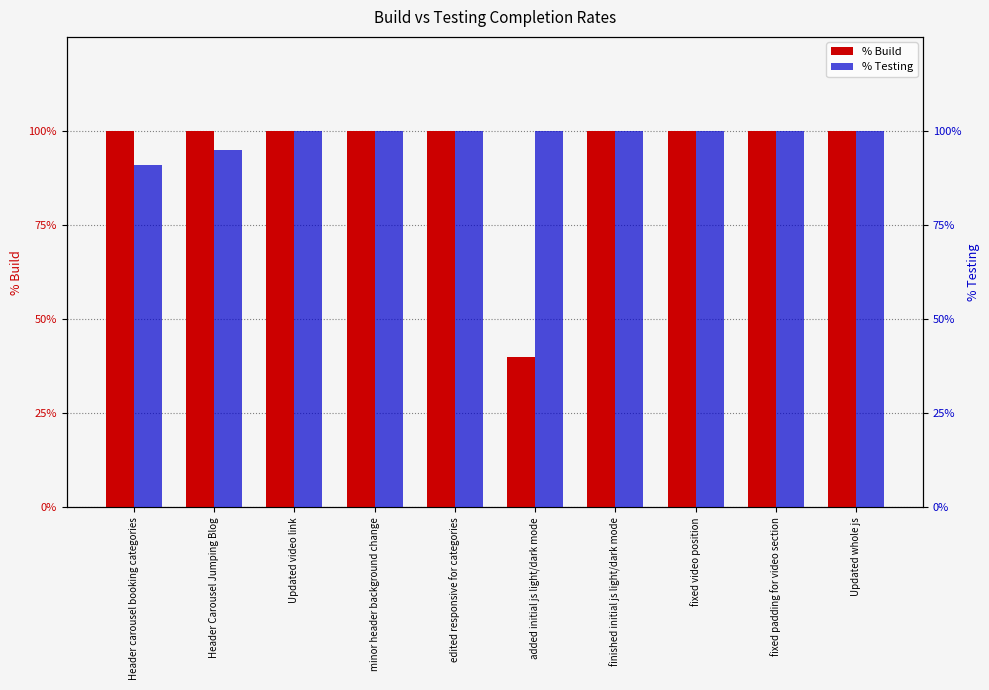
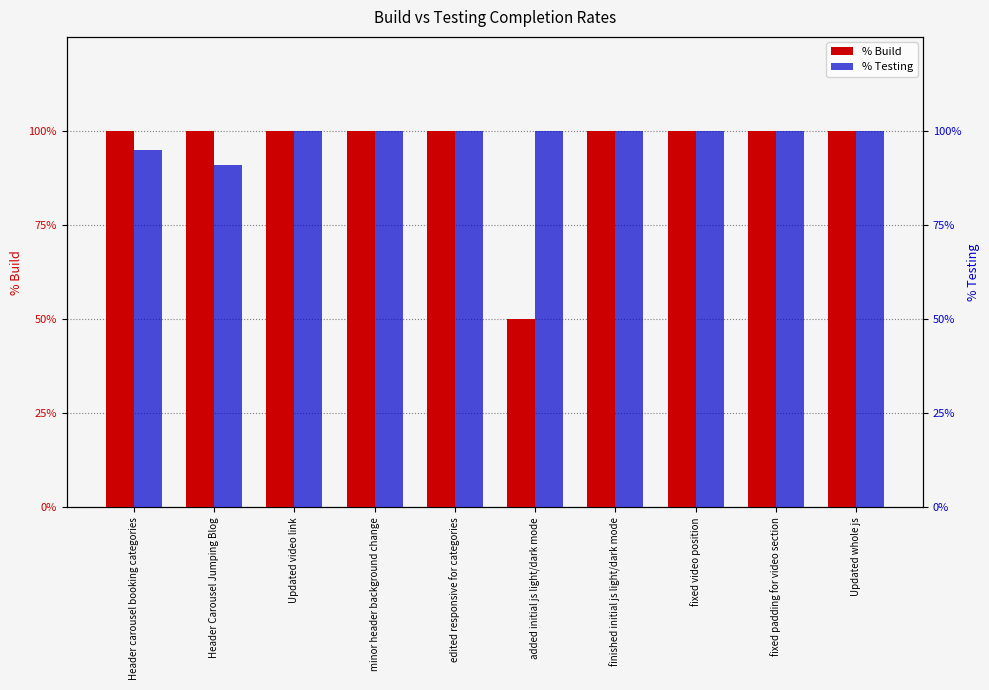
% Build, added initial js light/dark mode: 40% -> 50%
% Testing, Header carousel booking categories: 91% -> 95%
% Testing, Header Carousel Jumping Blog: 95% -> 91%
